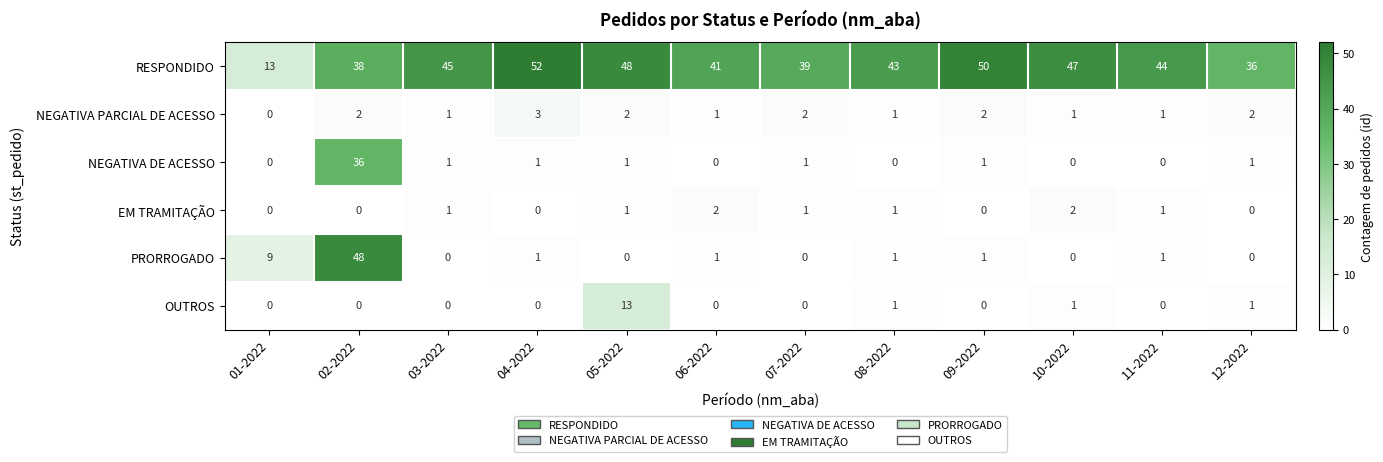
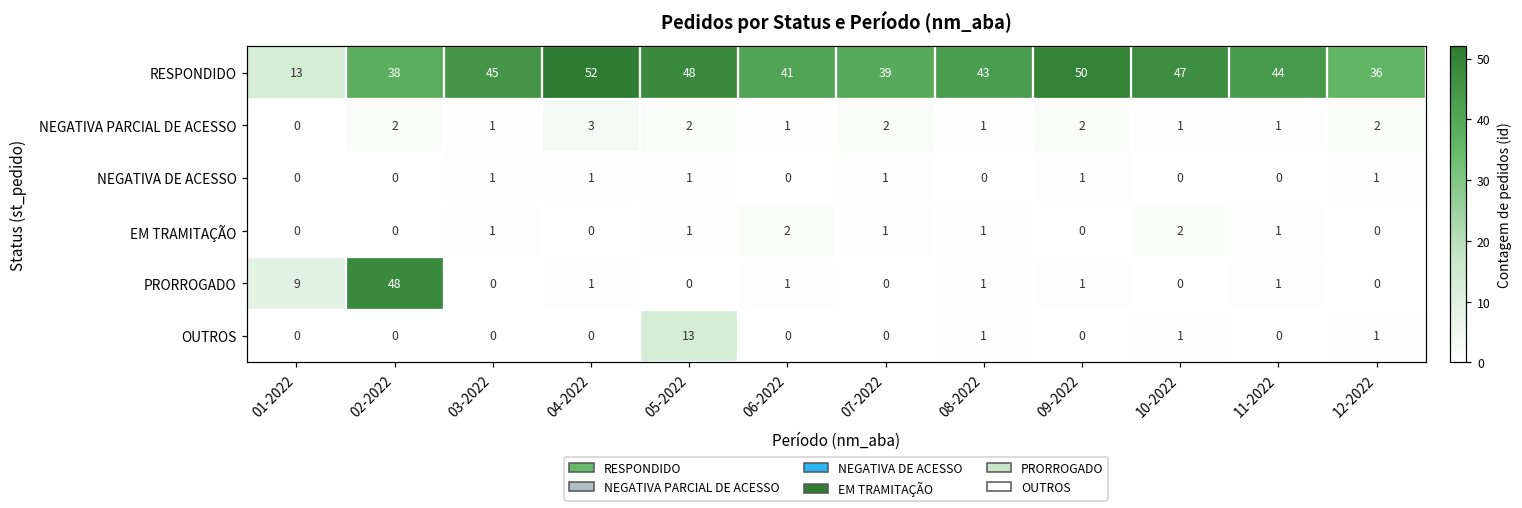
NEGATIVA DE ACESSO, 02-2022: 36 -> 0
